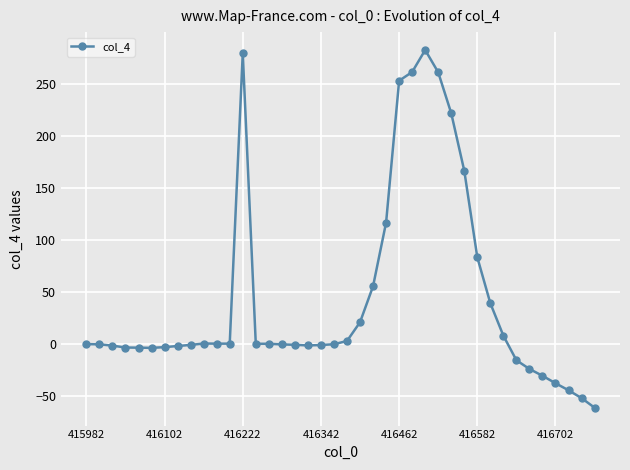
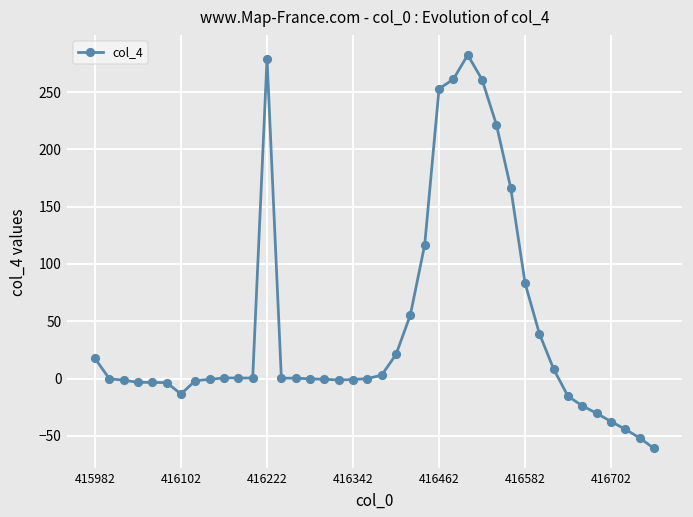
415982: 0 -> 18
416102: -3 -> -14
